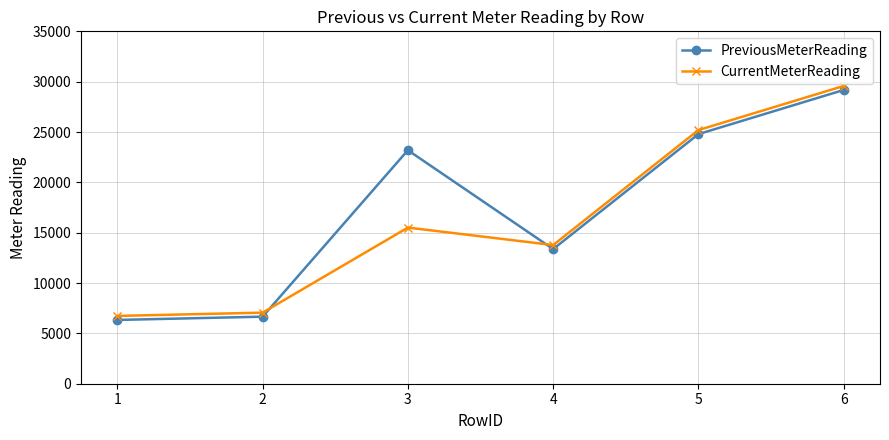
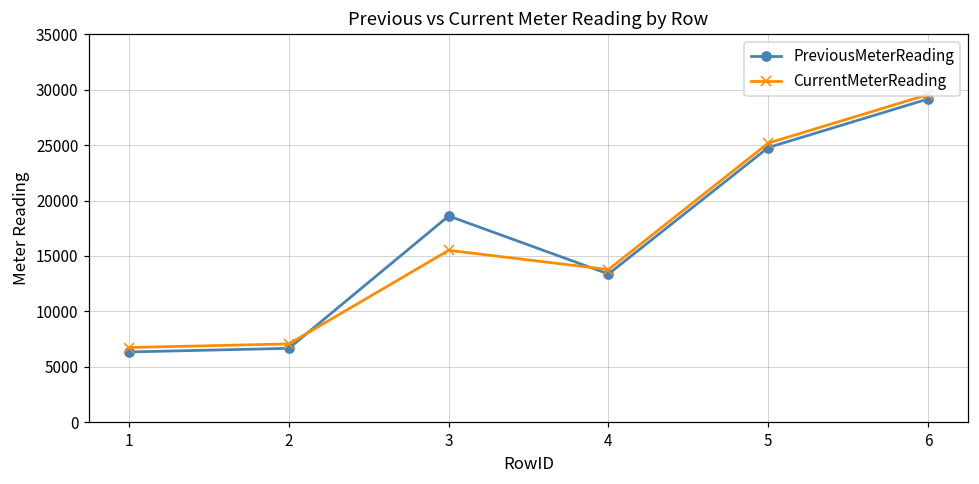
PreviousMeterReading, 3: 23200 -> 18600
